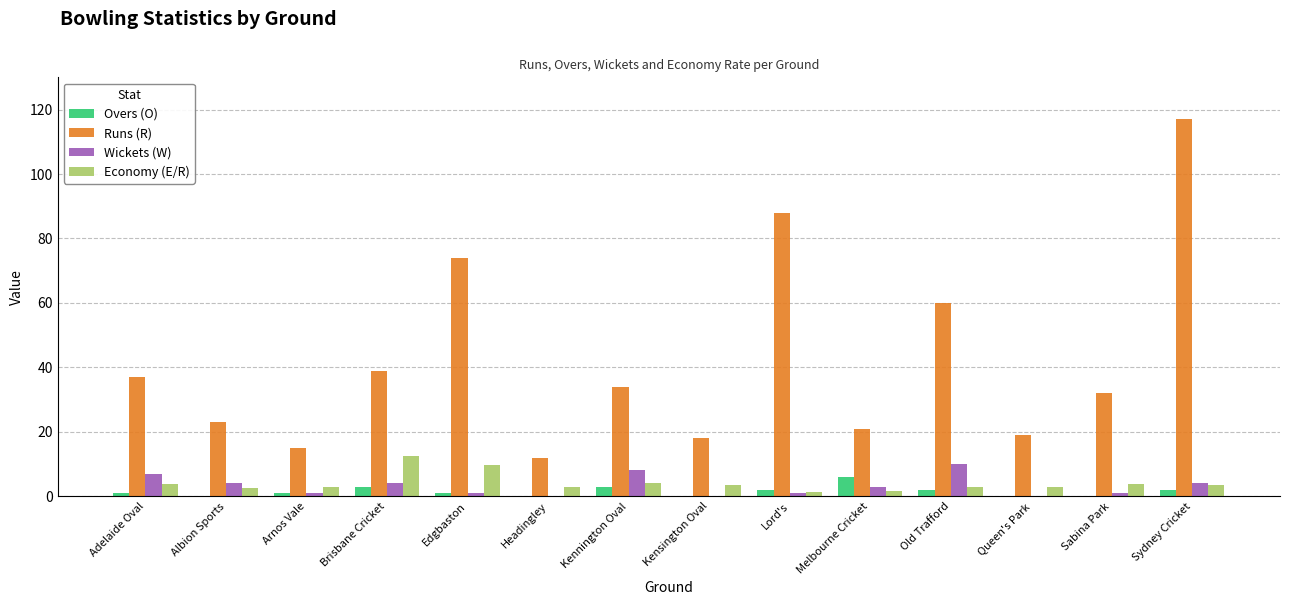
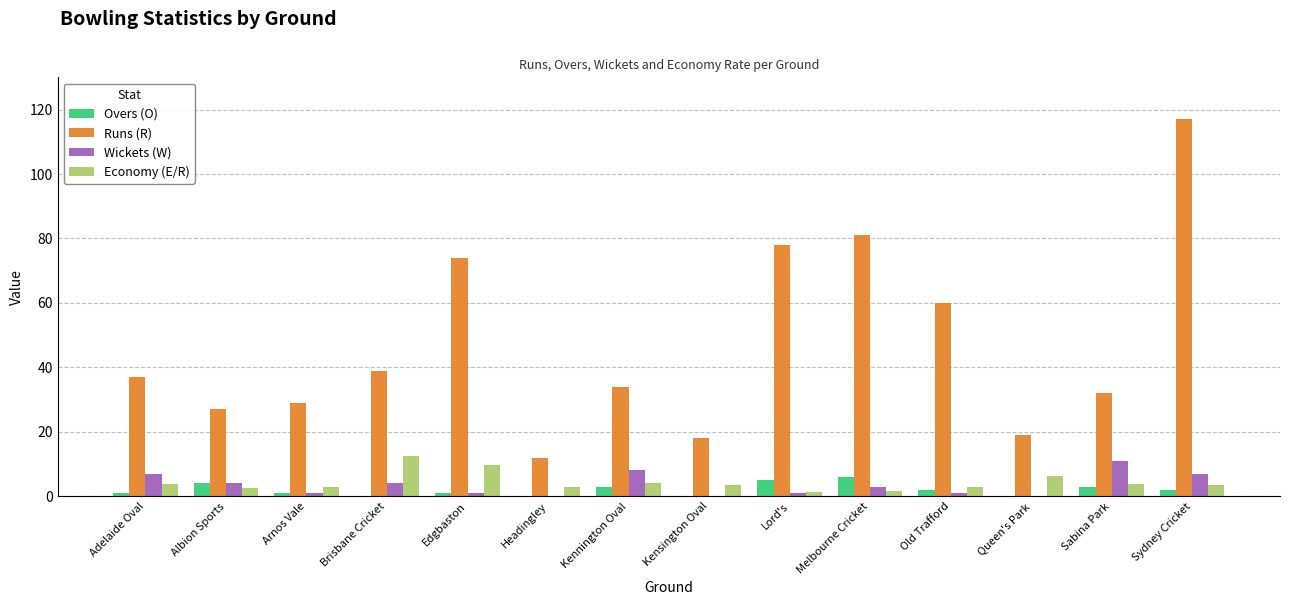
Overs (O), Albion Sports: 0 -> 4
Runs (R), Albion Sports: 23 -> 27
Runs (R), Arnos Vale: 15 -> 29
Overs (O), Brisbane Cricket: 3 -> 0
Overs (O), Lord's: 2 -> 5
Runs (R), Lord's: 88 -> 78
Runs (R), Melbourne Cricket: 21 -> 81
Wickets (W), Old Trafford: 10 -> 1
Economy (E/R), Queen's Park: 3 -> 6
Overs (O), Sabina Park: 0 -> 3
Wickets (W), Sabina Park: 1 -> 11
Wickets (W), Sydney Cricket: 4 -> 7
